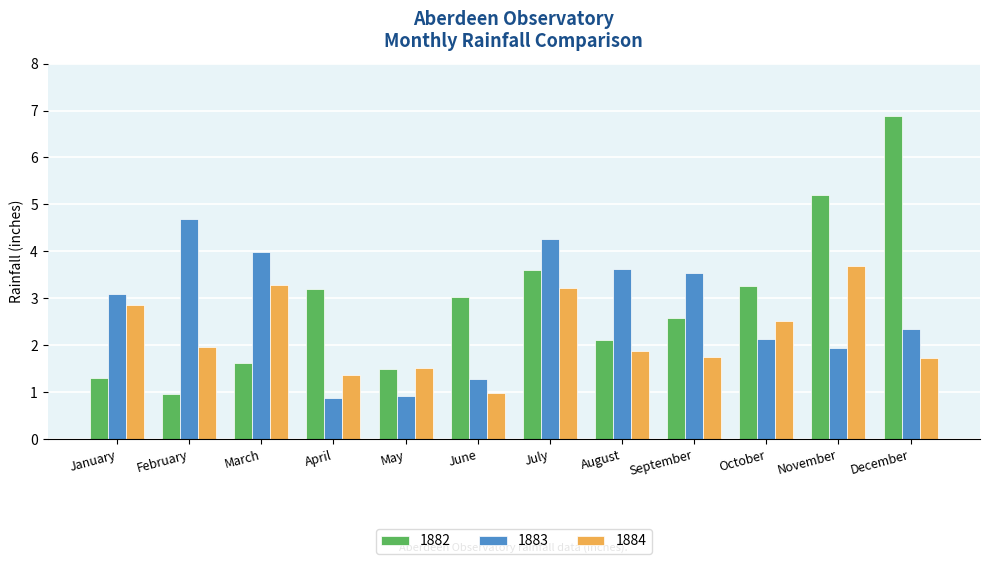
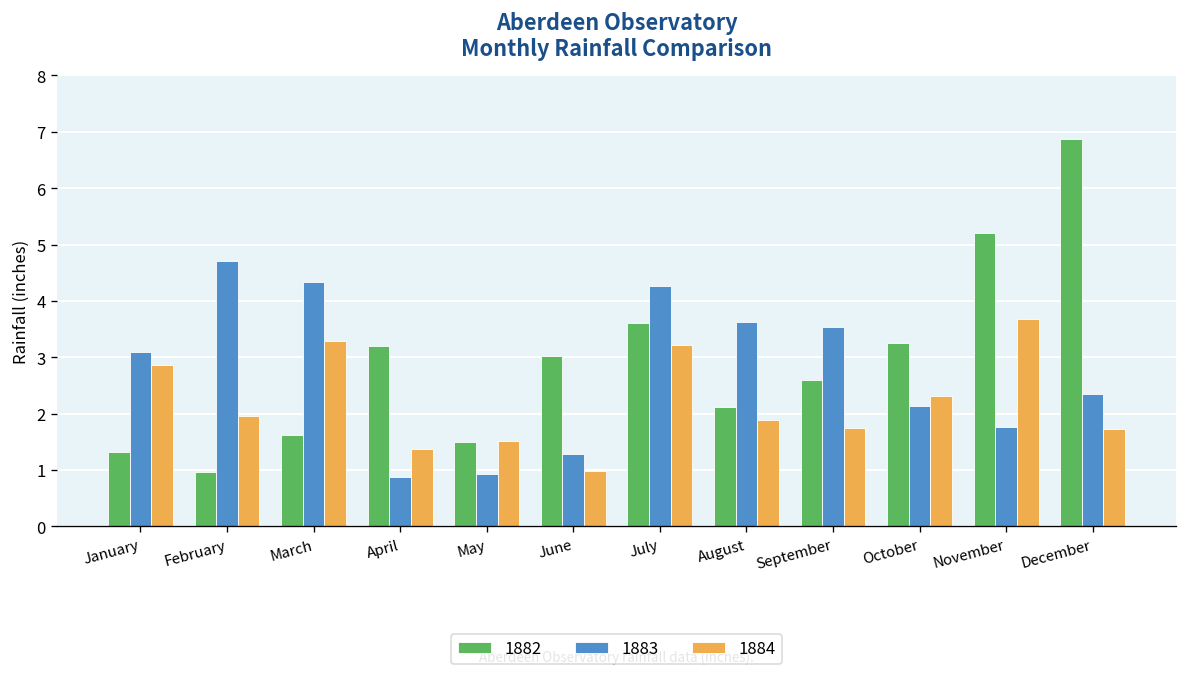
1883, March: 4.0 -> 4.3
1884, October: 2.5 -> 2.3
1883, November: 2.0 -> 1.8
